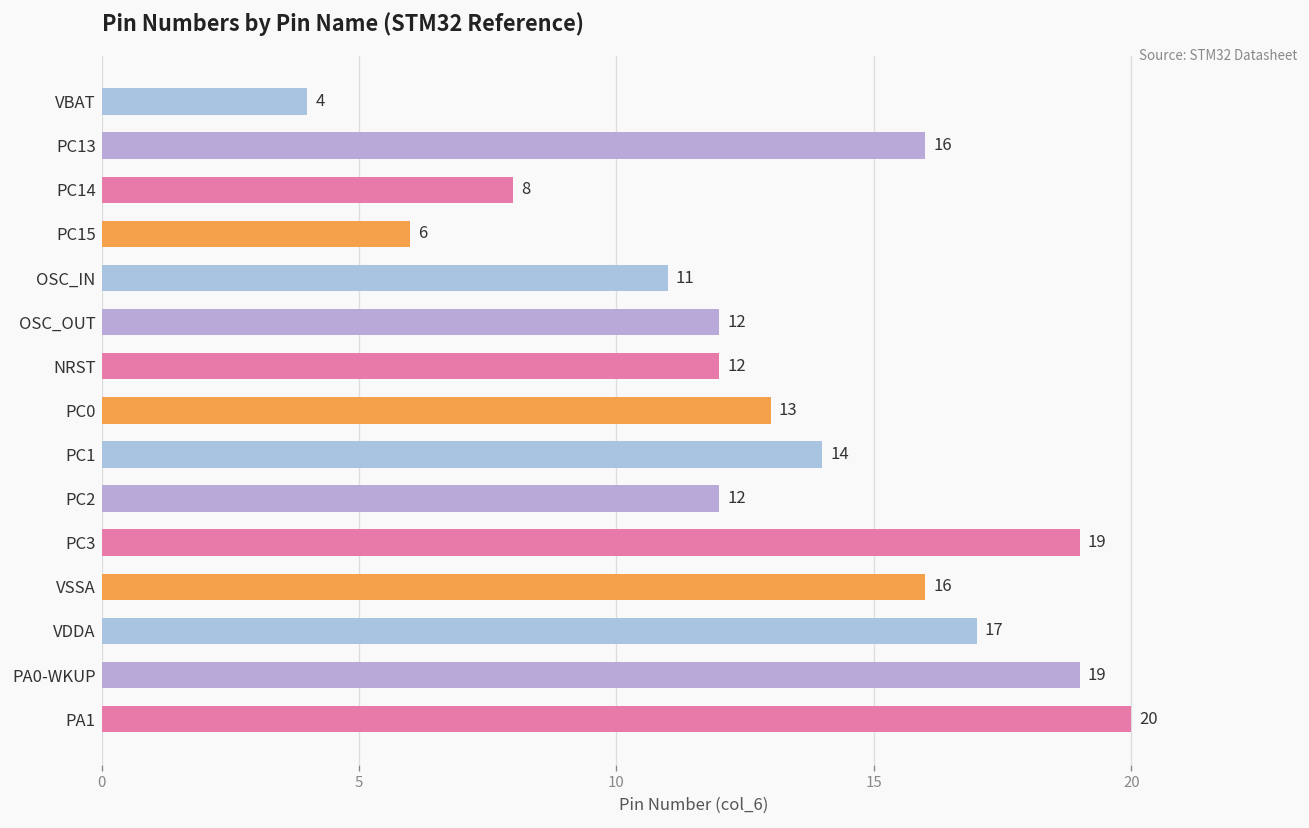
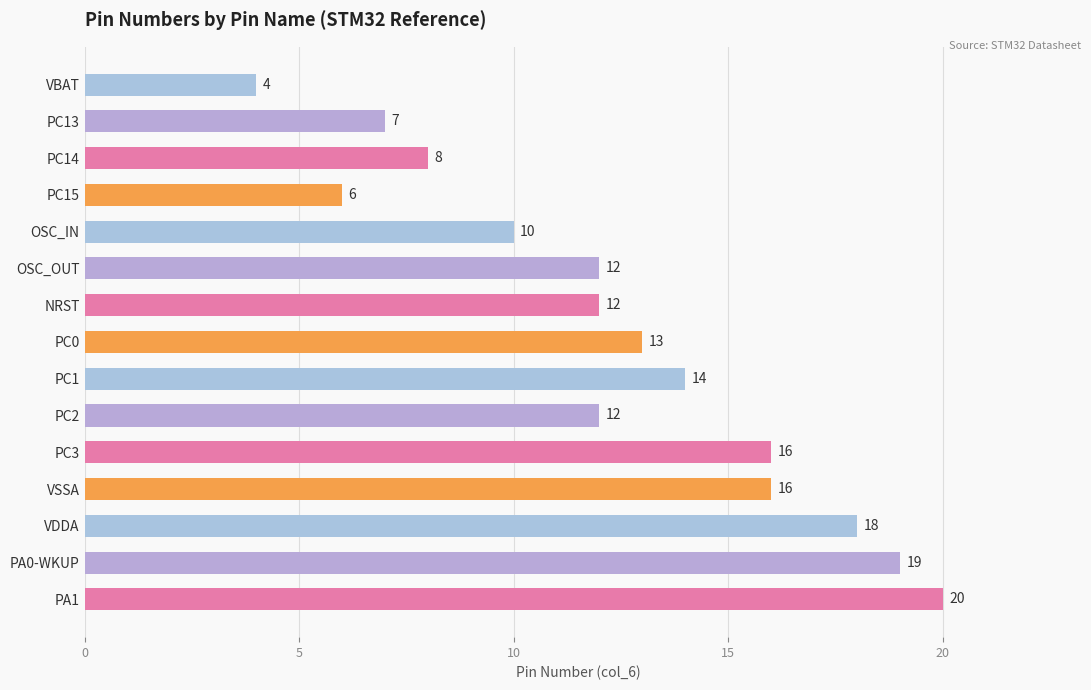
PC13: 16 -> 7
OSC_IN: 11 -> 10
PC3: 19 -> 16
VDDA: 17 -> 18
